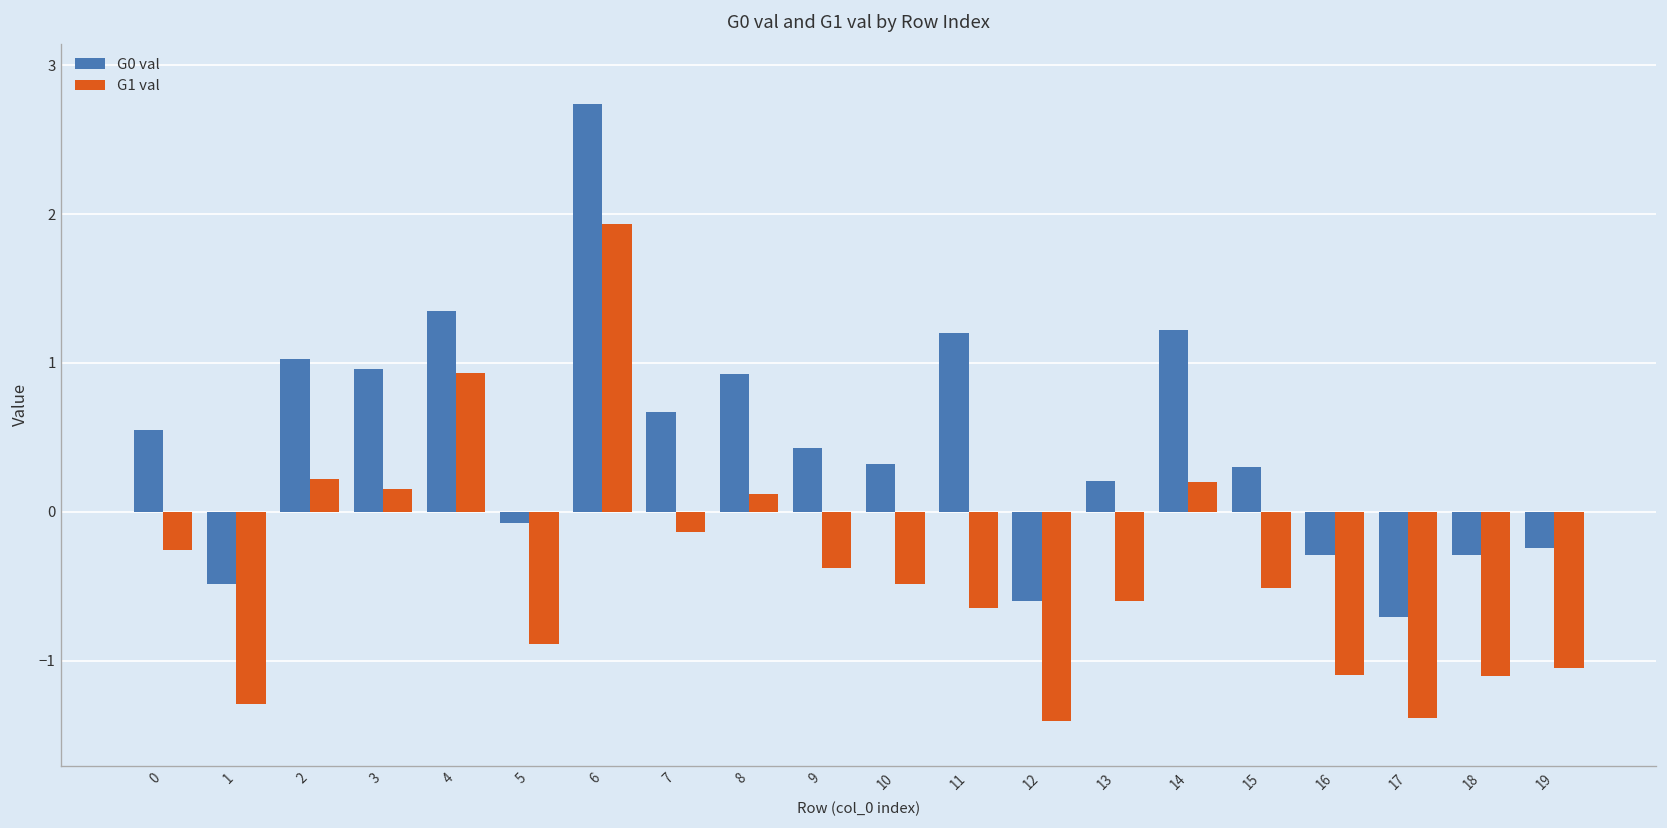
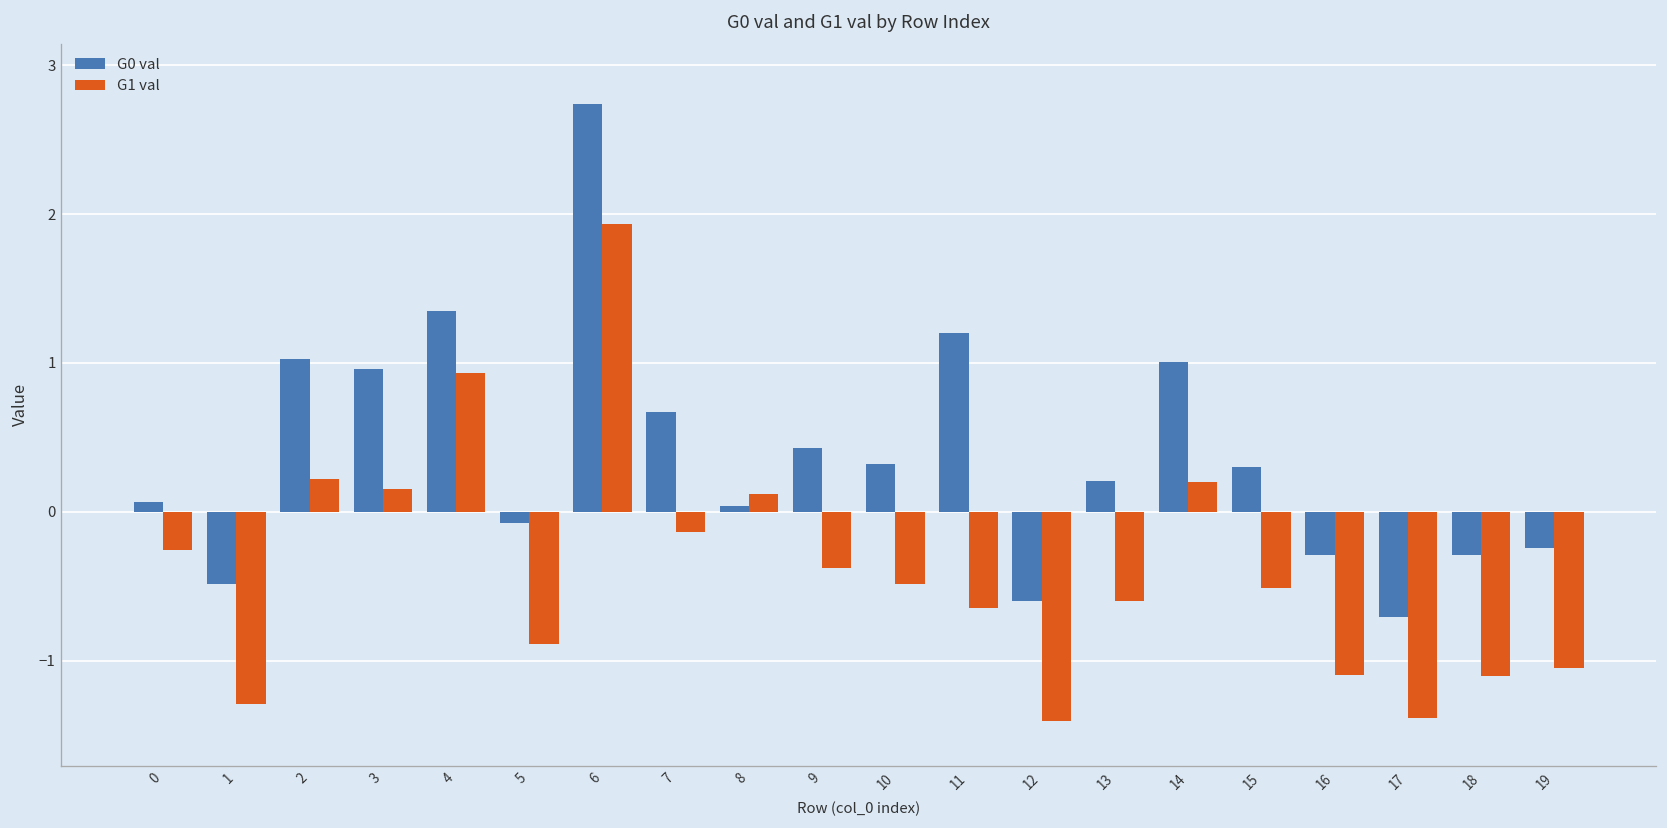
G0 val, 0: 0.55 -> 0.06
G0 val, 8: 0.92 -> 0.04
G0 val, 14: 1.22 -> 1.01
